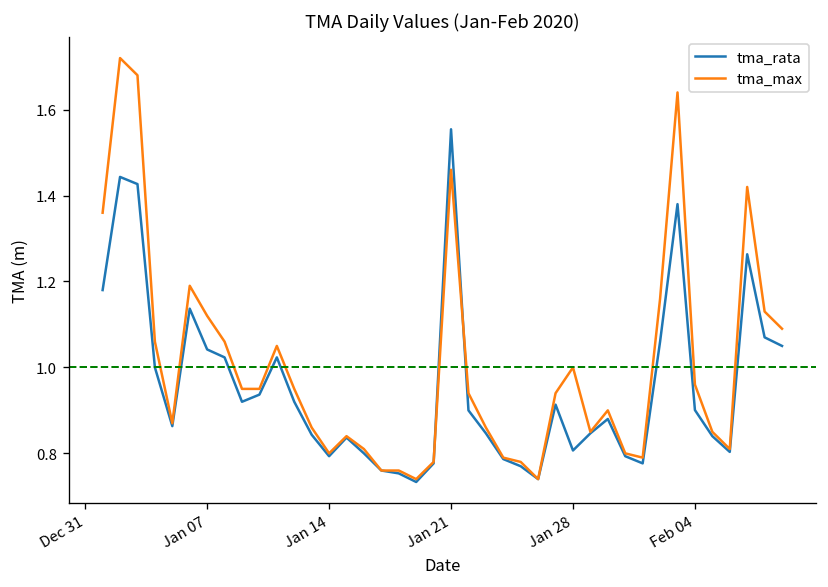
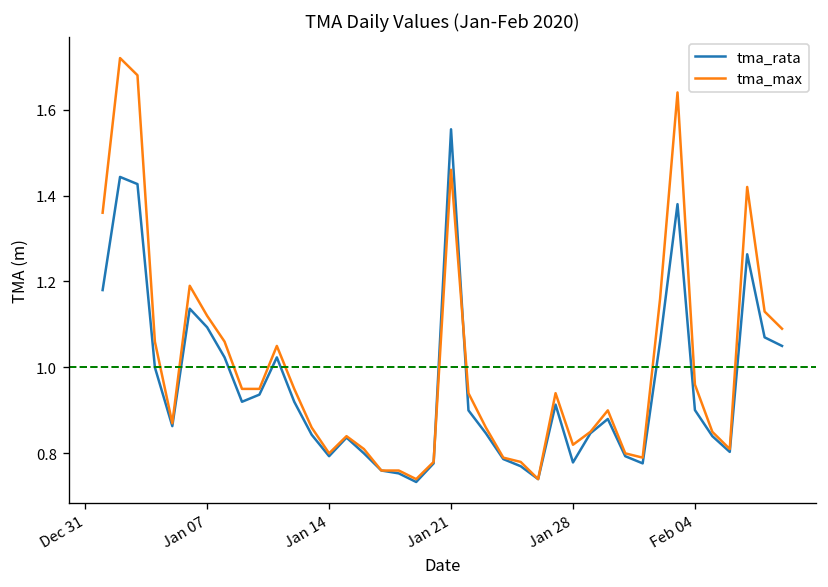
tma_rata, Jan 07: 1.04 -> 1.09
tma_rata, Jan 28: 0.81 -> 0.78
tma_max, Jan 28: 1.00 -> 0.82
